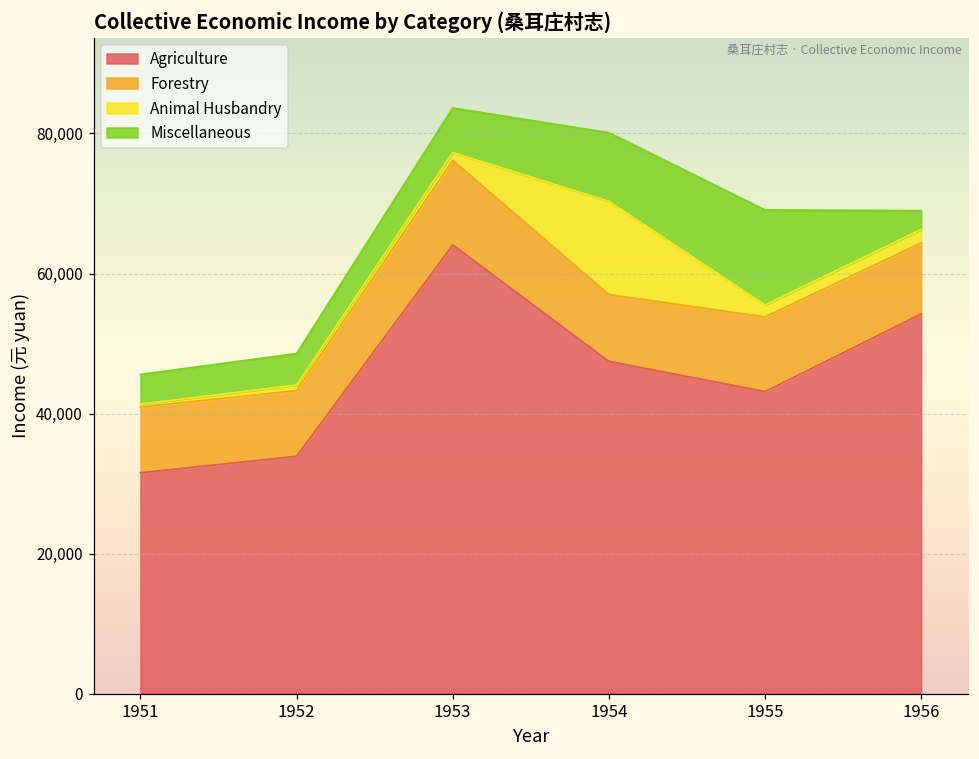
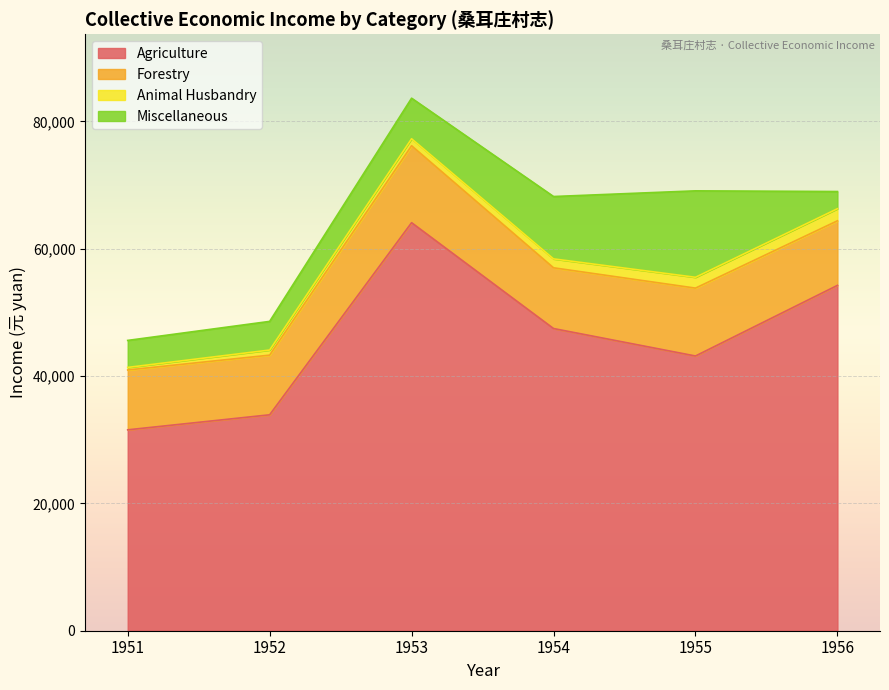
Animal Husbandry, 1954: 13,000 -> 1,000
